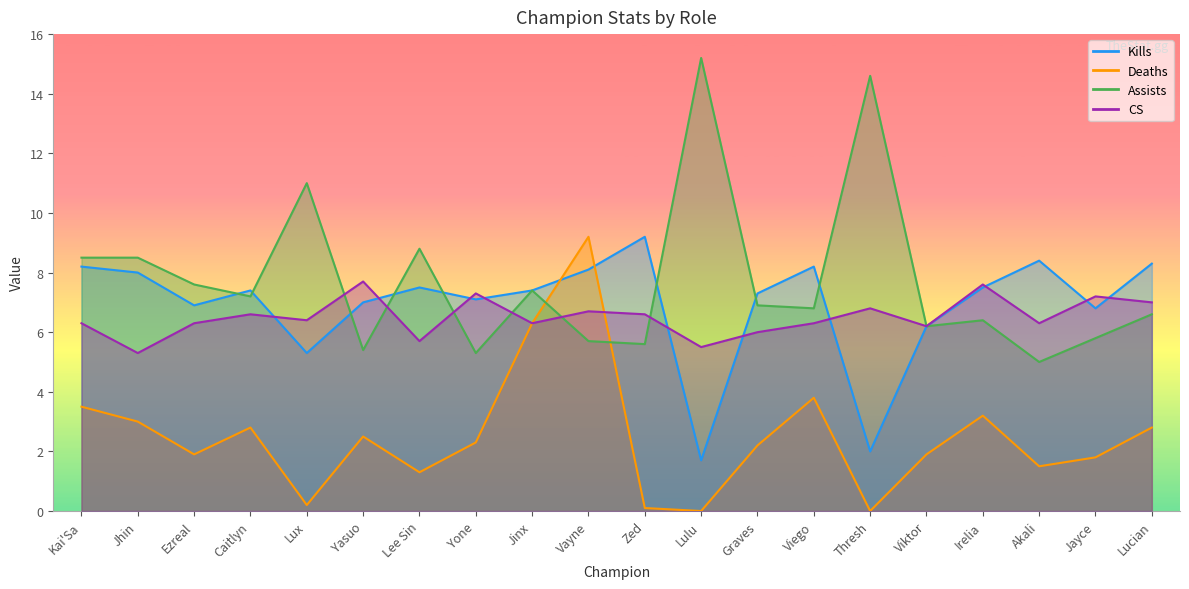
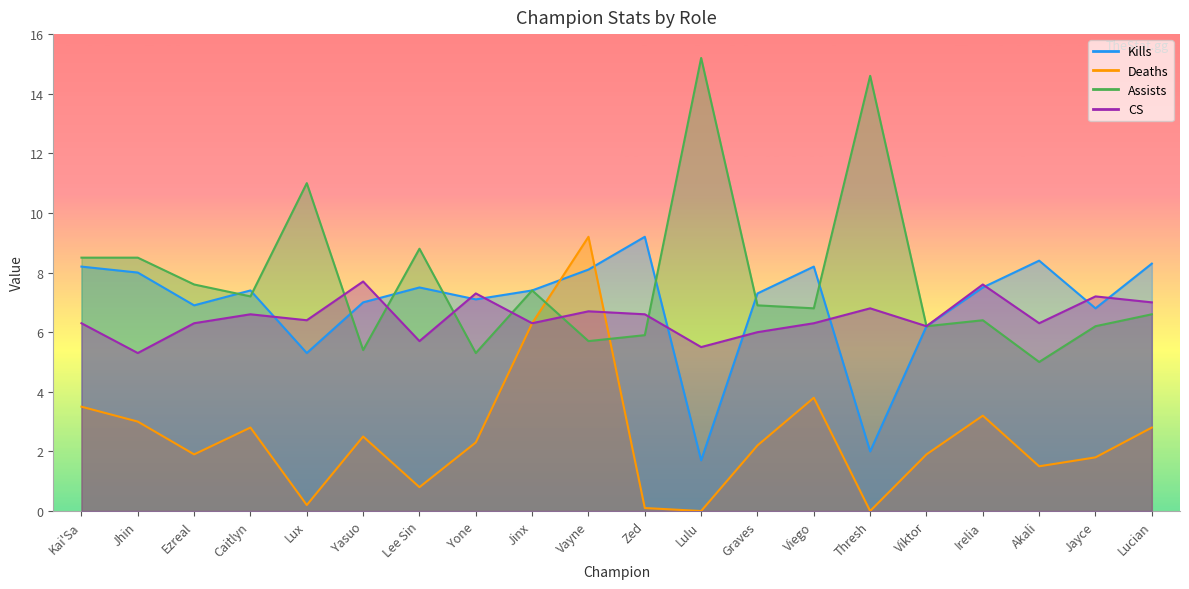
Deaths, Lee Sin: 1.3 -> 0.8
Assists, Zed: 5.6 -> 5.9
Assists, Jayce: 5.8 -> 6.2
